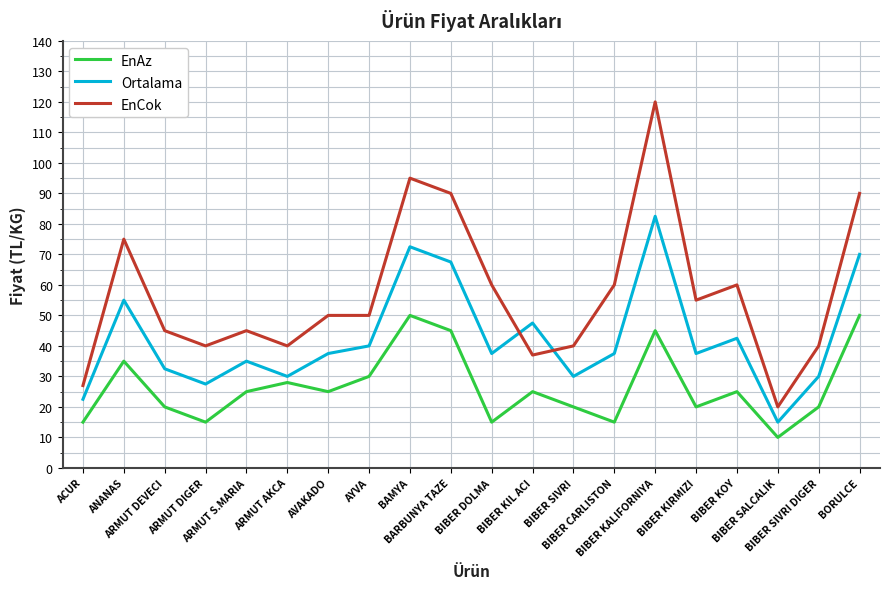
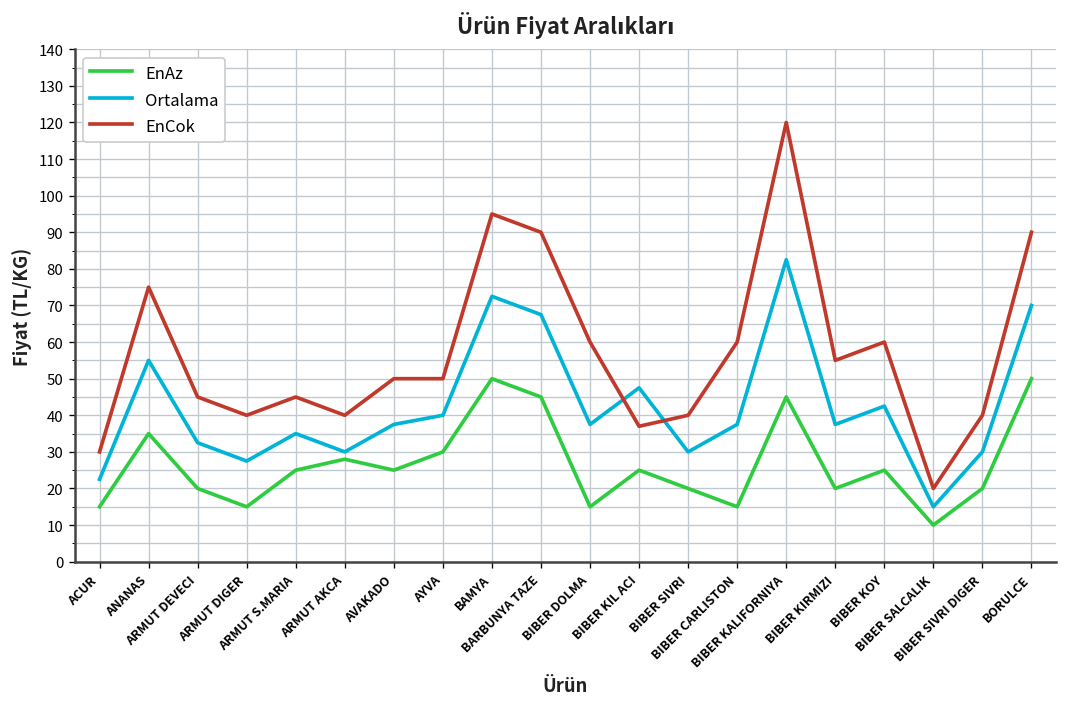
EnCok, ACUR: 27 -> 30
